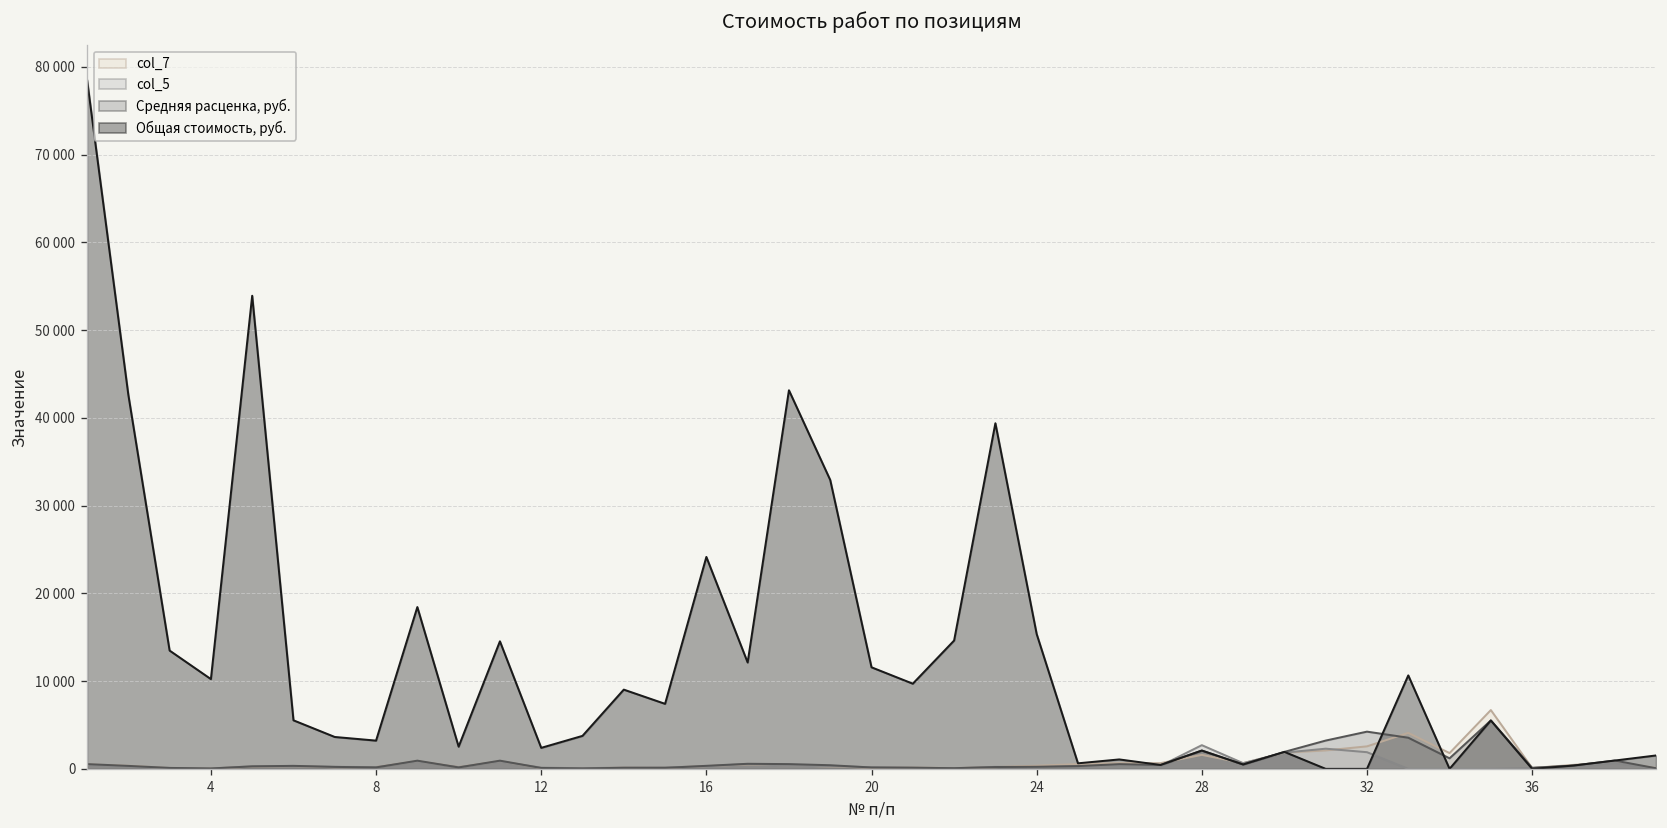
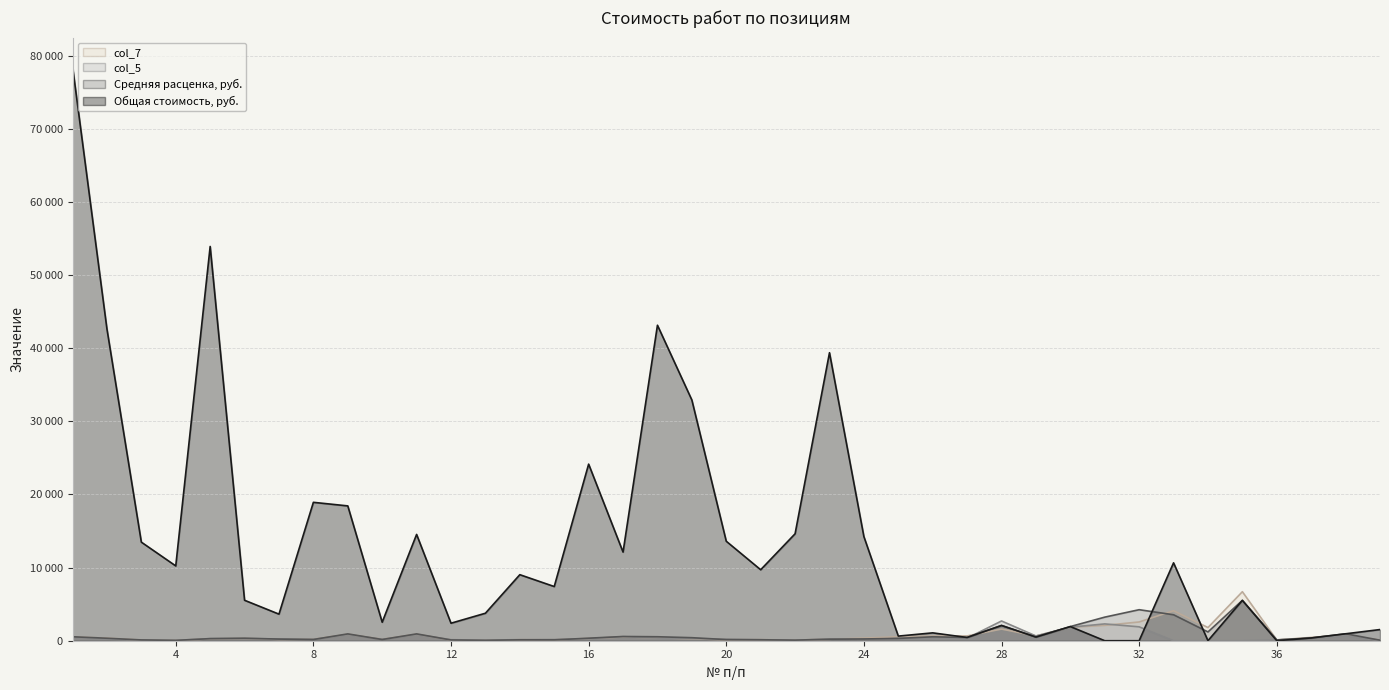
Общая стоимость, руб., 8: 3000 -> 19000
Общая стоимость, руб., 20: 12000 -> 14000
Общая стоимость, руб., 24: 15000 -> 14000
